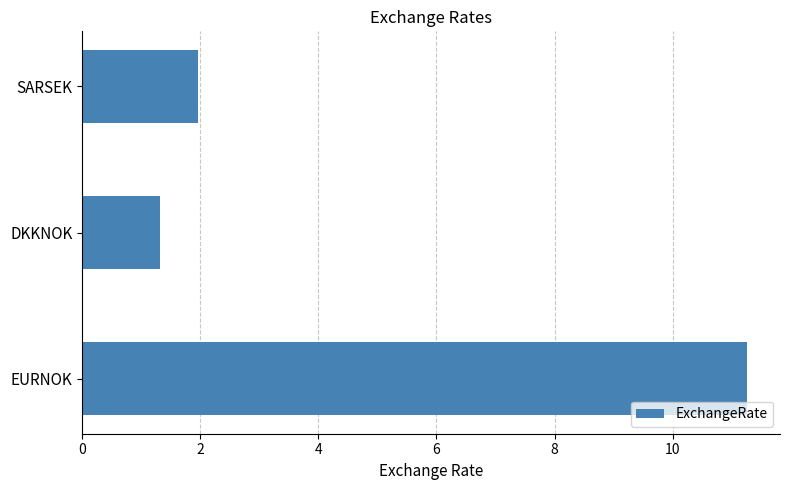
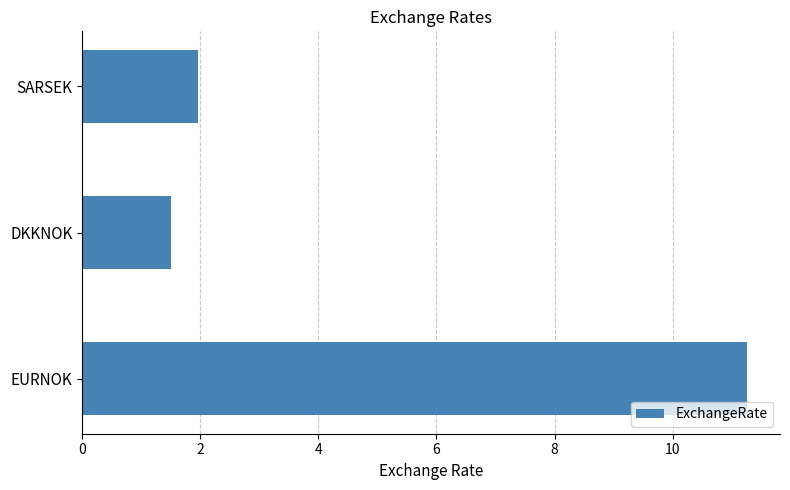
DKKNOK: 1.3 -> 1.5
